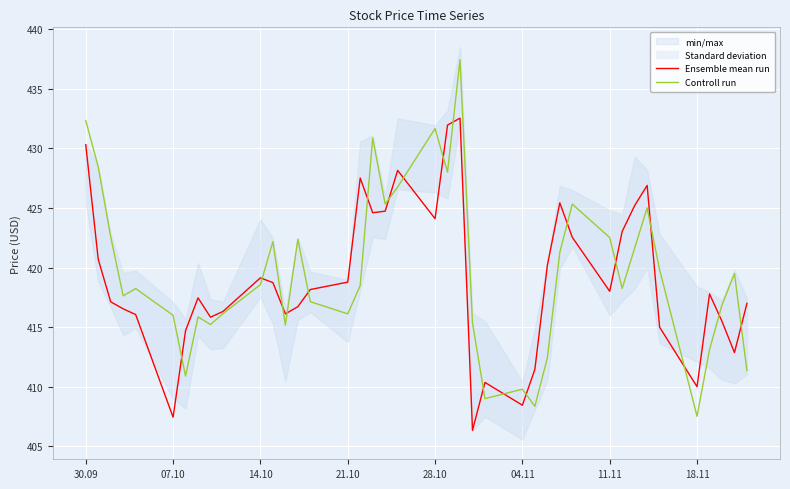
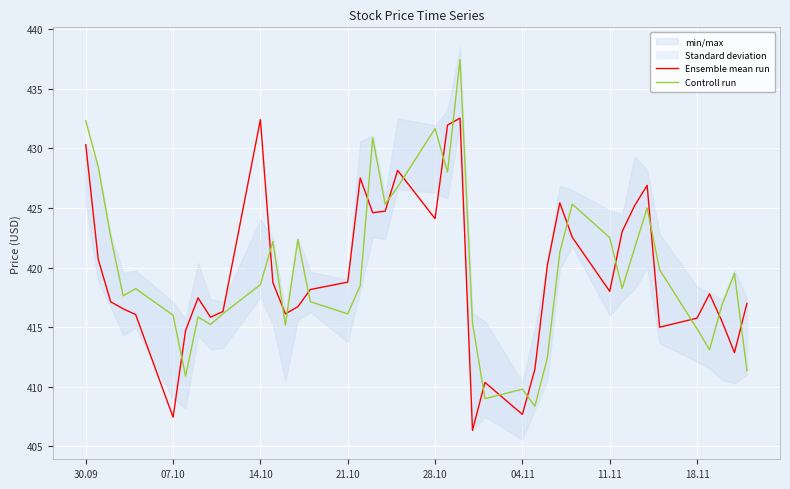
Ensemble mean run, 14.10: 419.1 -> 432.4
Ensemble mean run, 04.11: 408.5 -> 407.7
Ensemble mean run, 18.11: 410.0 -> 415.8
Controll run, 18.11: 407.5 -> 414.9
